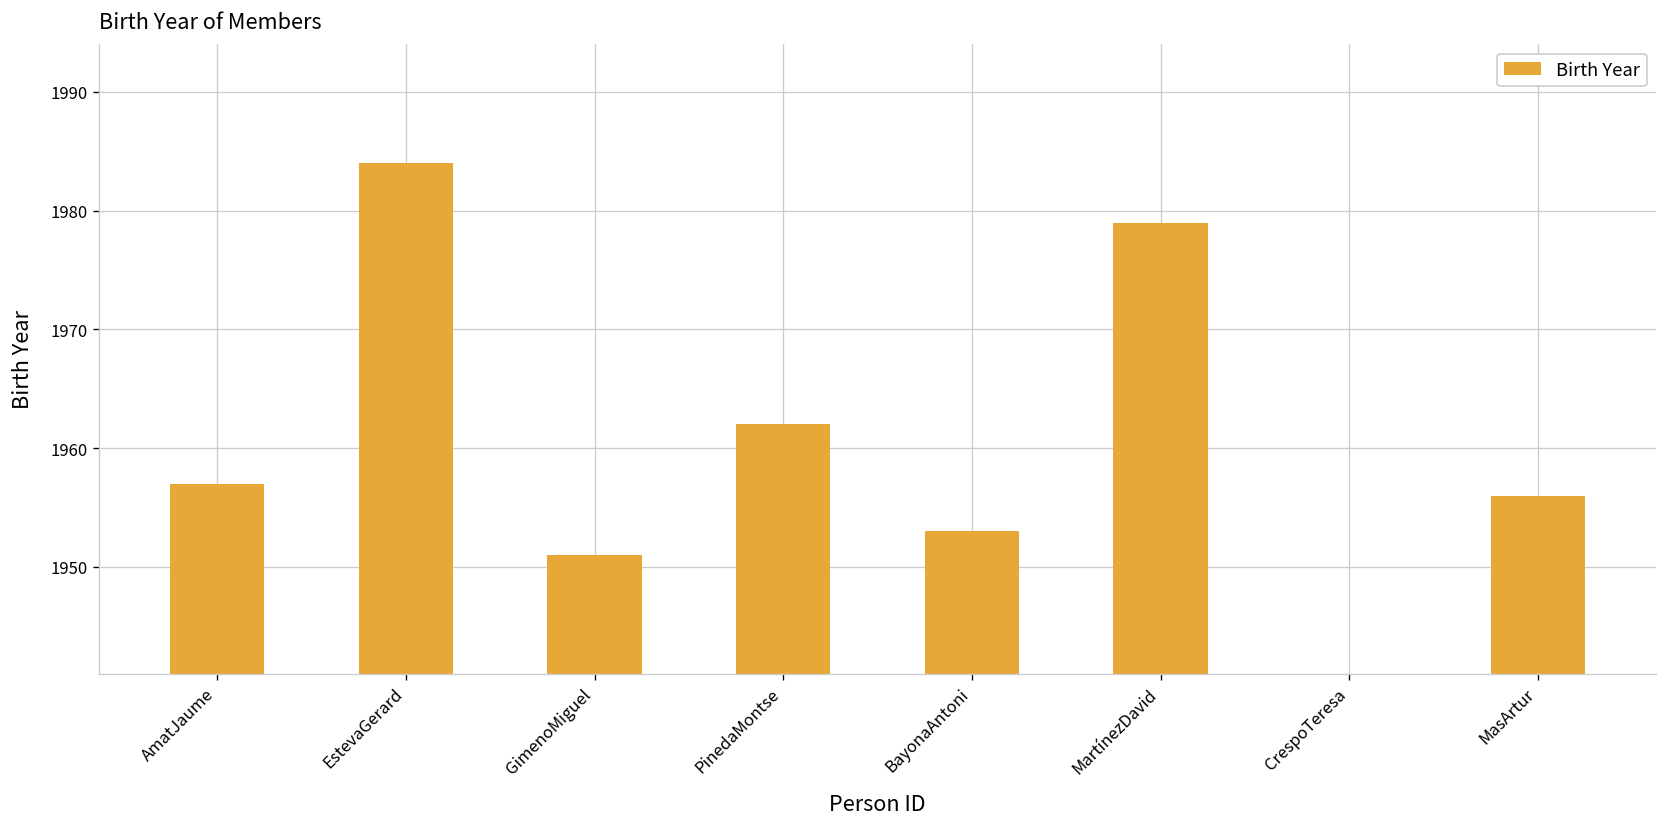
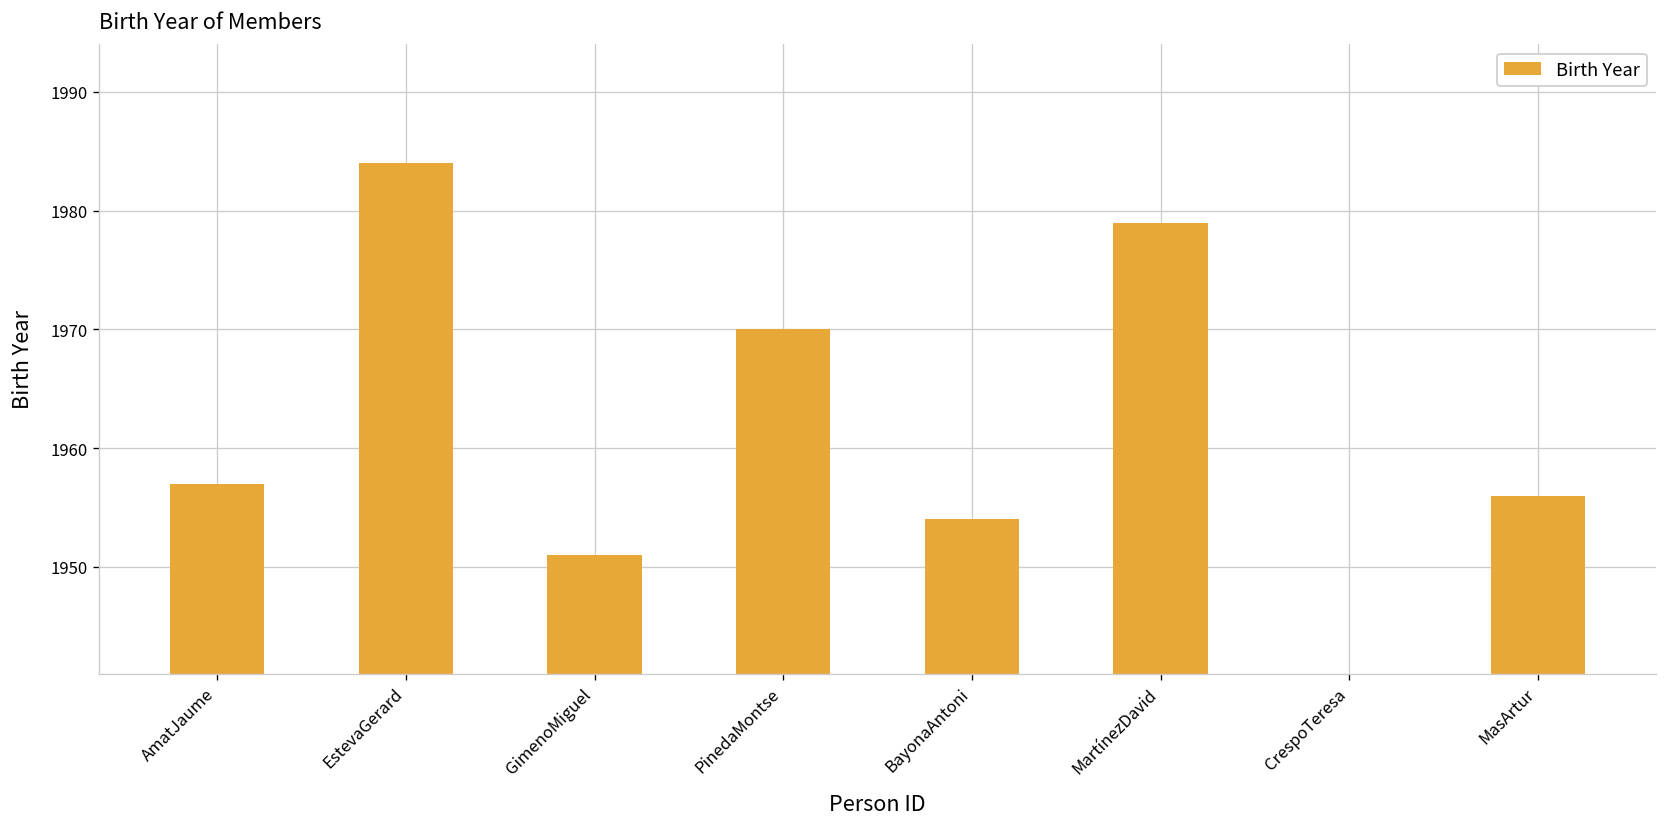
PinedaMontse: 1962 -> 1970
BayonaAntoni: 1953 -> 1954
